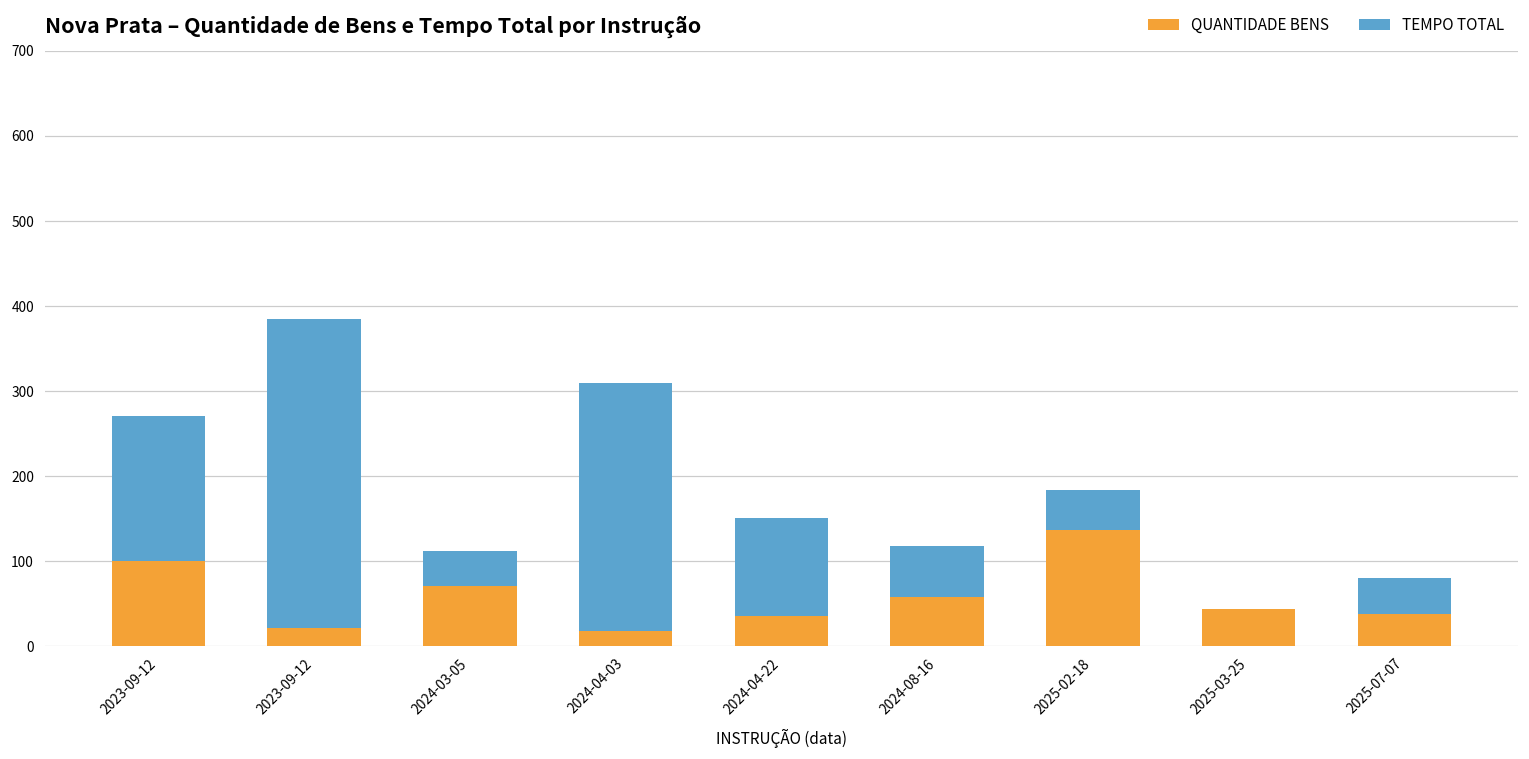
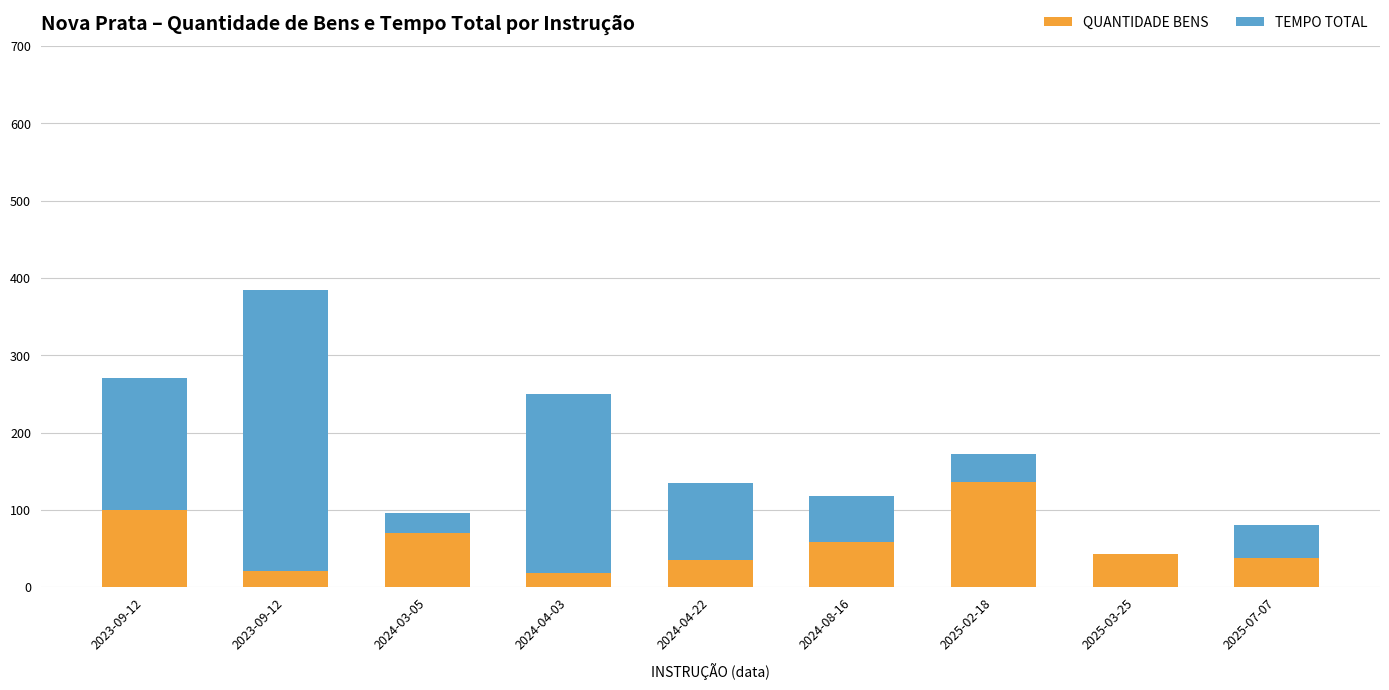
TEMPO TOTAL, 2024-03-05: 40 -> 30
TEMPO TOTAL, 2024-04-03: 290 -> 230
TEMPO TOTAL, 2024-04-22: 120 -> 100
TEMPO TOTAL, 2025-02-18: 50 -> 40
